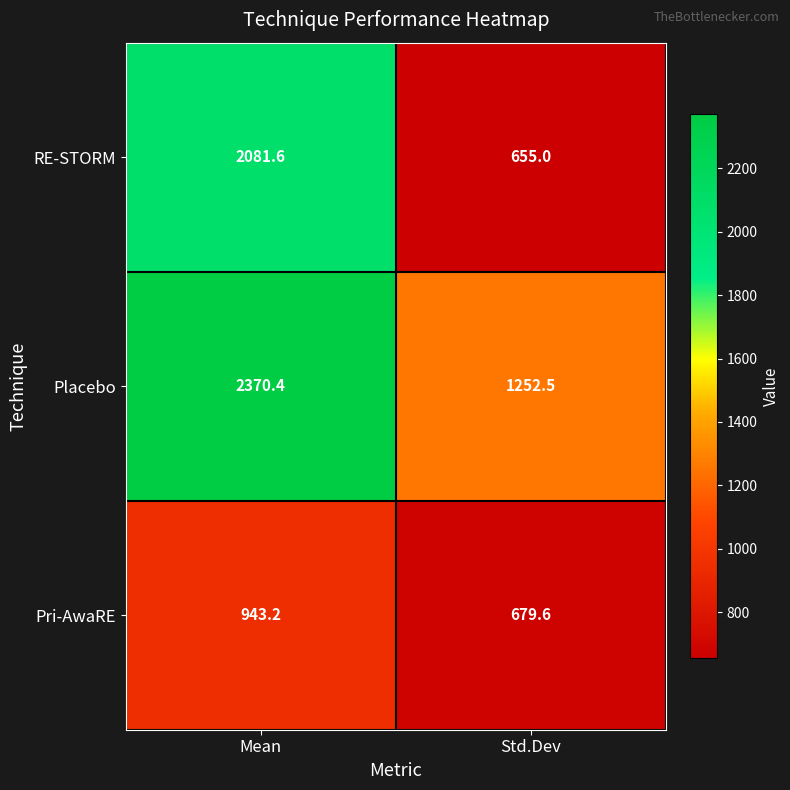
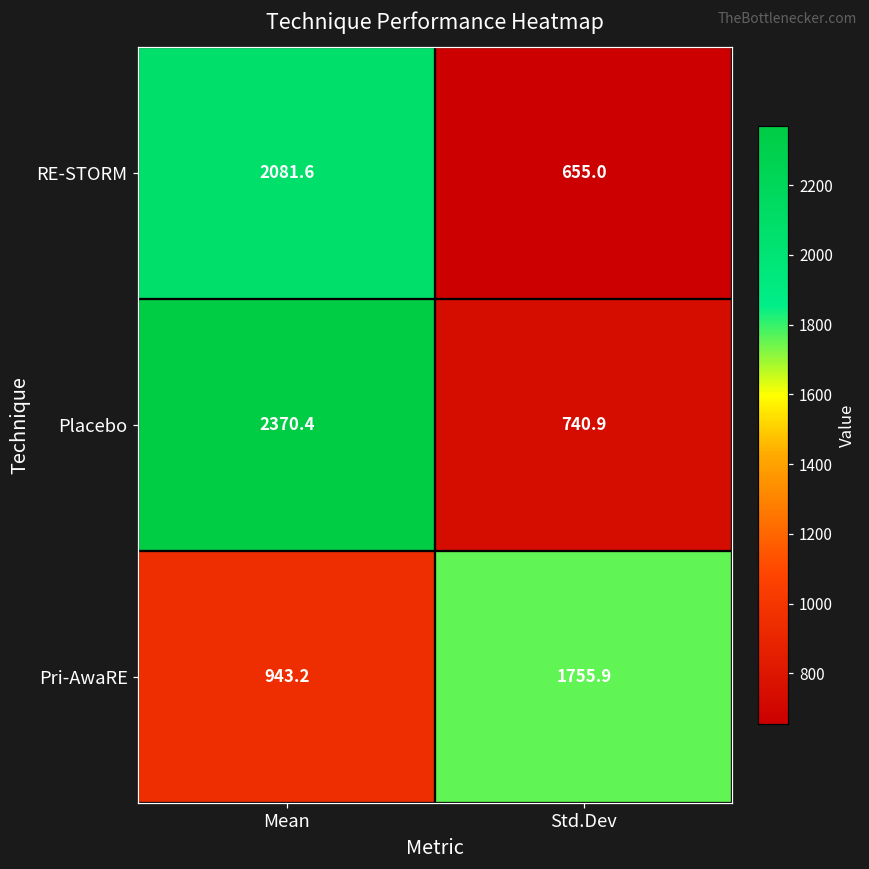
Placebo, Std.Dev: 1252.5 -> 740.9
Pri-AwaRE, Std.Dev: 679.6 -> 1755.9
